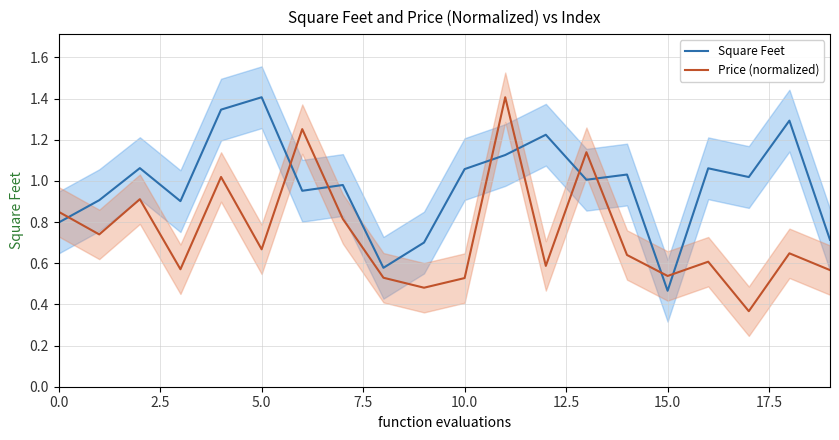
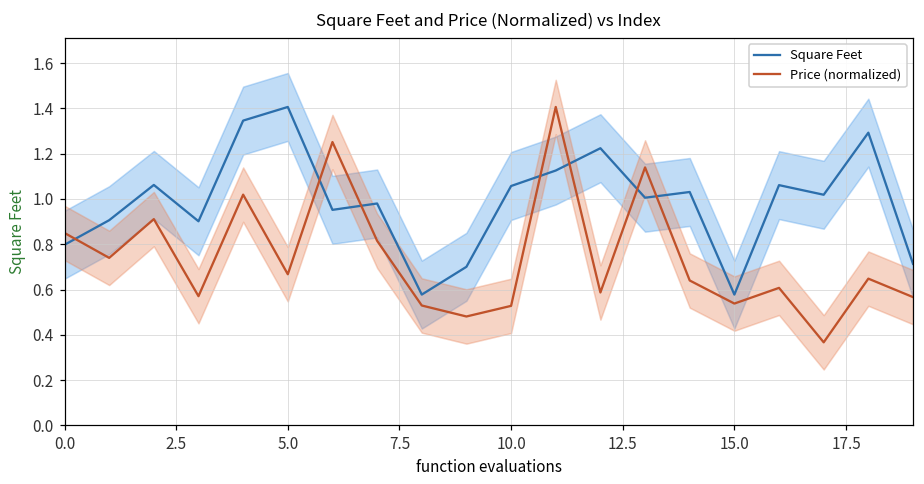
Square Feet, 15.0: 0.47 -> 0.58
